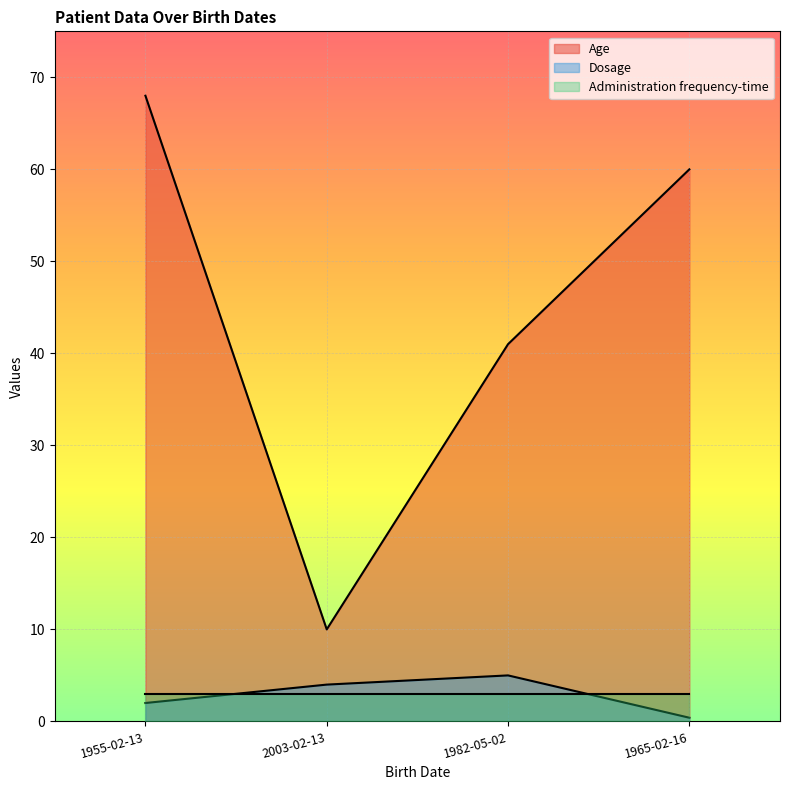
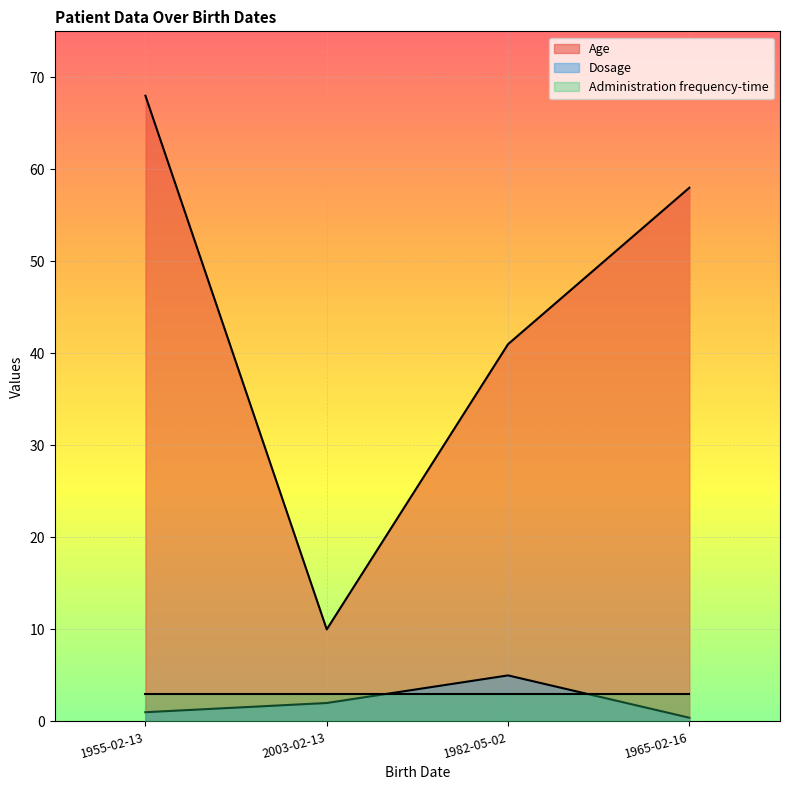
Dosage, 1955-02-13: 2 -> 1
Dosage, 2003-02-13: 4 -> 2
Age, 1965-02-16: 60 -> 58
